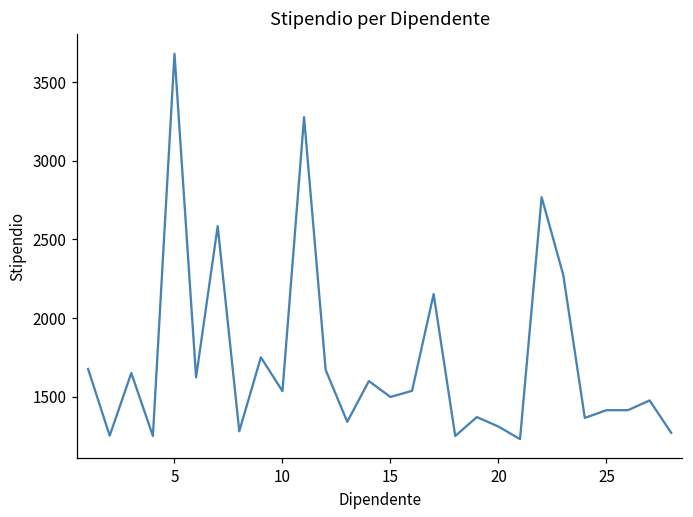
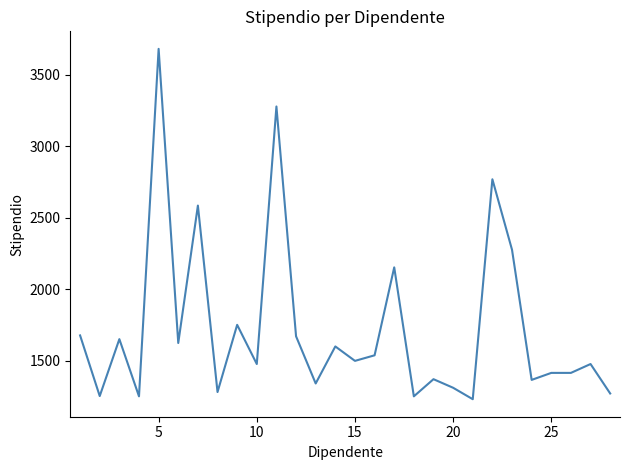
10: 1540 -> 1480
